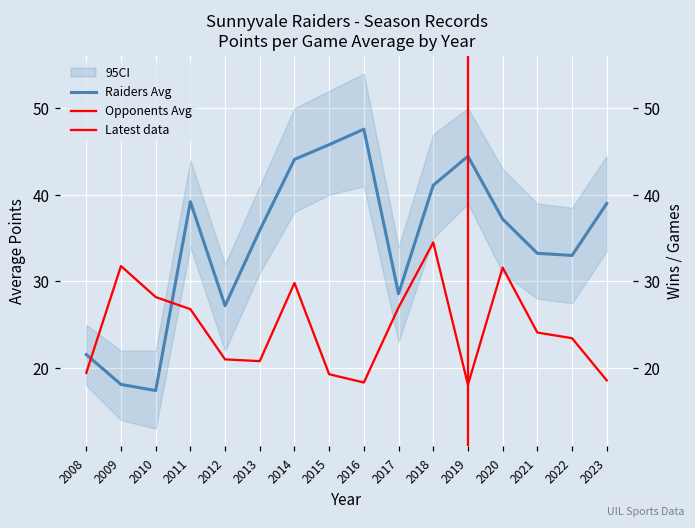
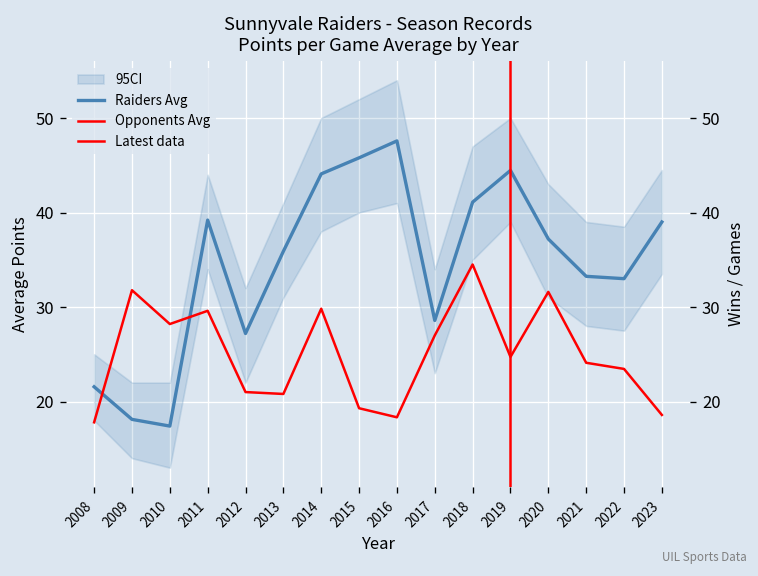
Opponents Avg, 2008: 19 -> 18
Opponents Avg, 2011: 27 -> 30
Opponents Avg, 2019: 18 -> 25
